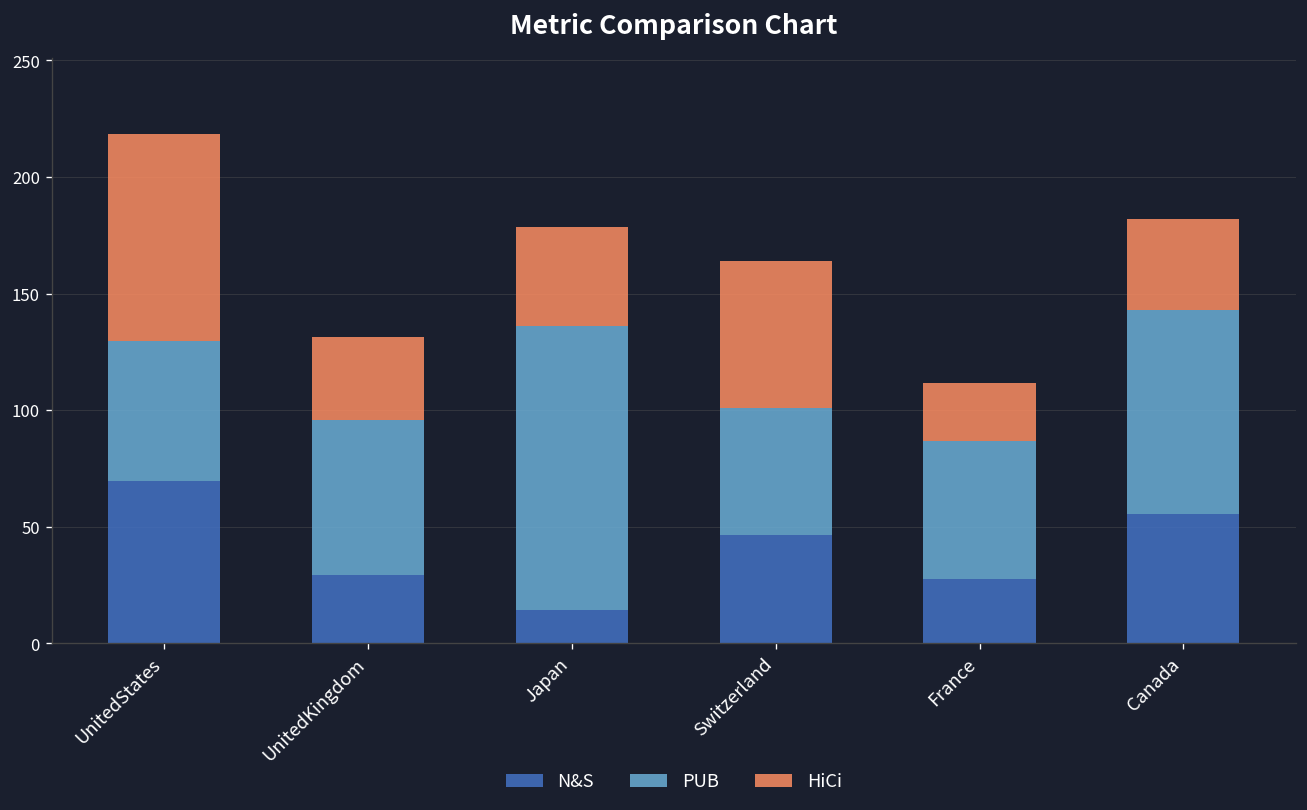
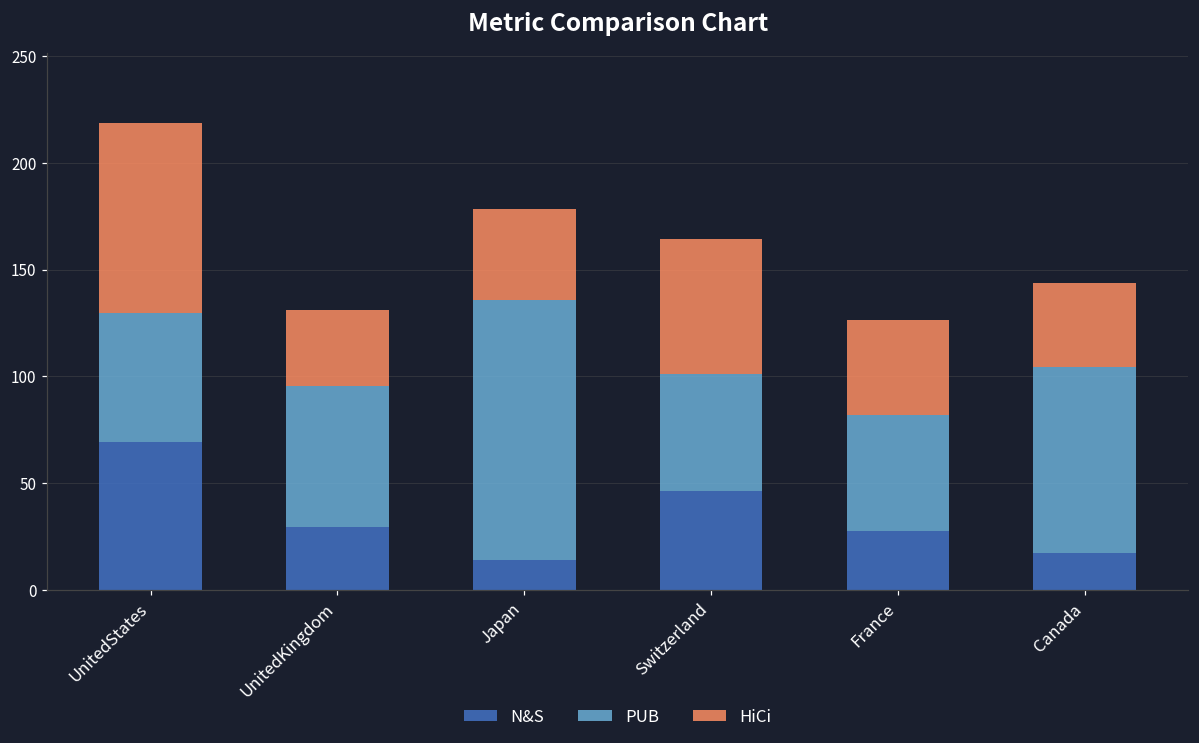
PUB, France: 59 -> 54
HiCi, France: 25 -> 45
N&S, Canada: 56 -> 17
